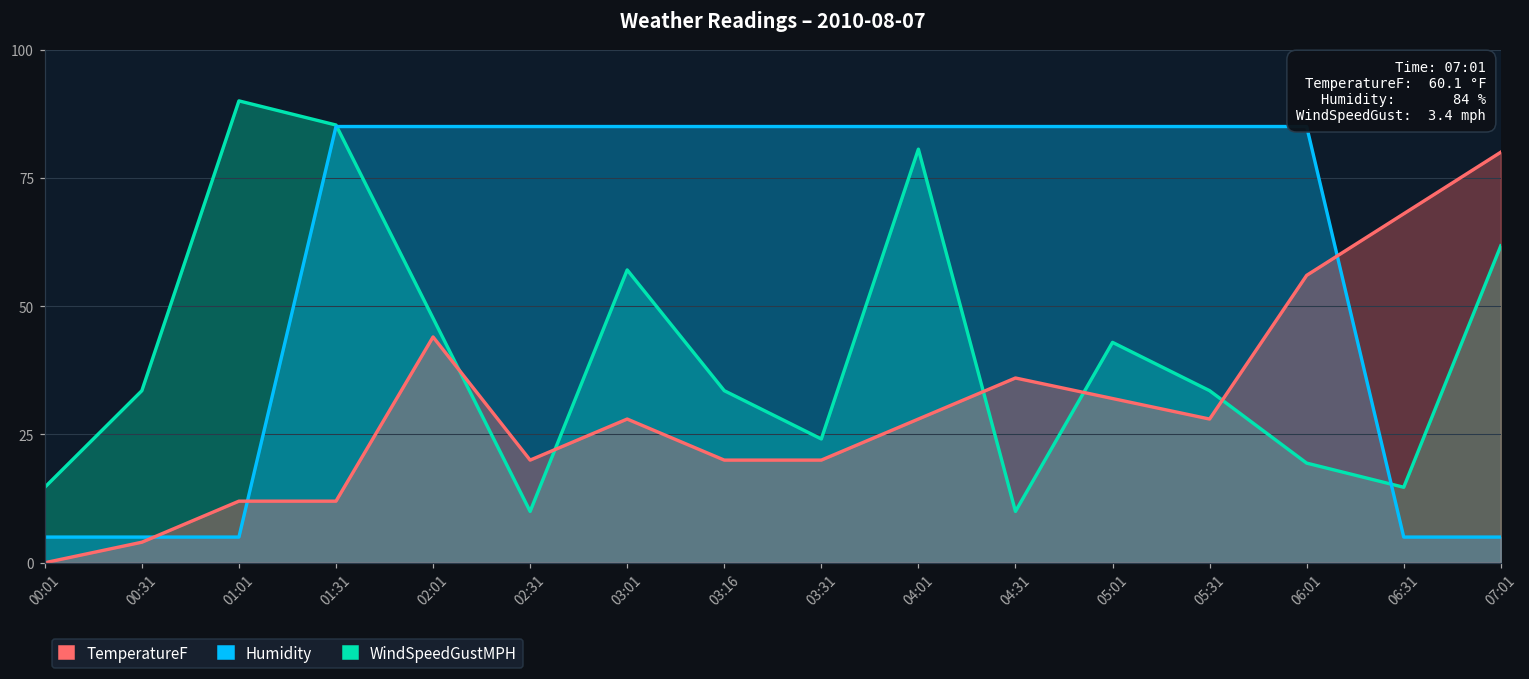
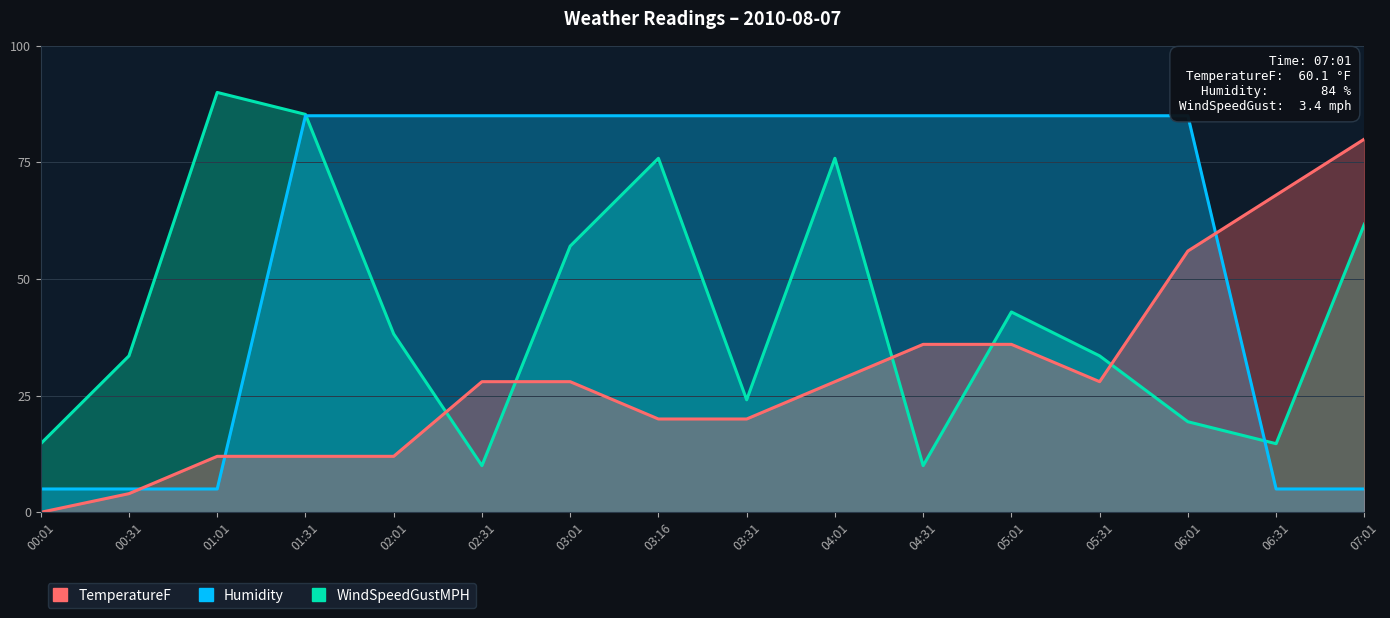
WindSpeedGustMPH, 02:01: 48 -> 38
TemperatureF, 02:01: 44 -> 12
TemperatureF, 02:31: 20 -> 28
WindSpeedGustMPH, 03:16: 34 -> 76
WindSpeedGustMPH, 04:01: 81 -> 76
TemperatureF, 05:01: 32 -> 36
